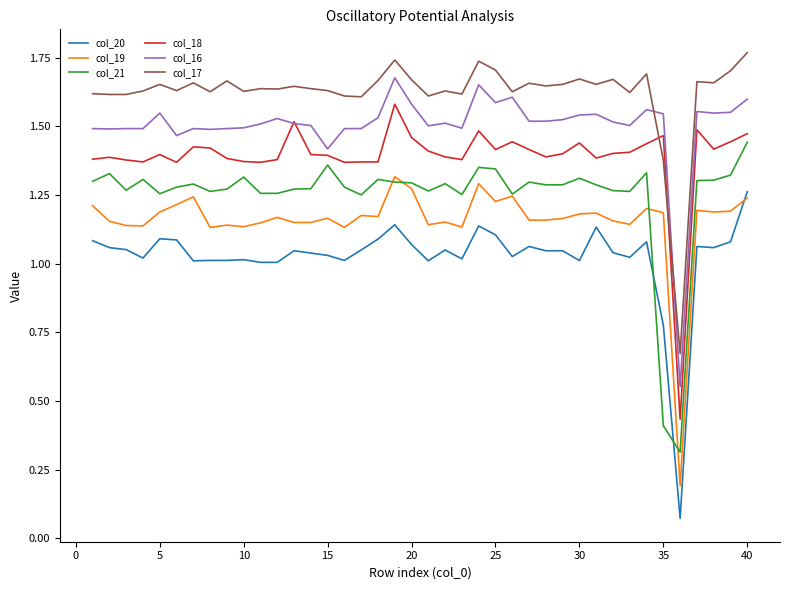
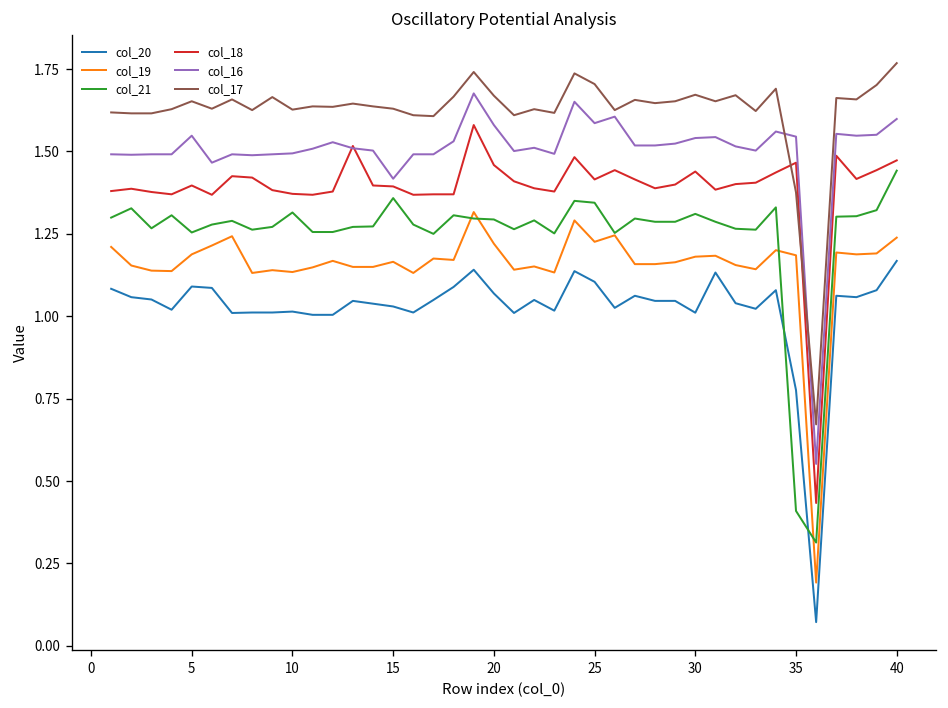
col_19, 20: 1.27 -> 1.22
col_20, 40: 1.26 -> 1.17
